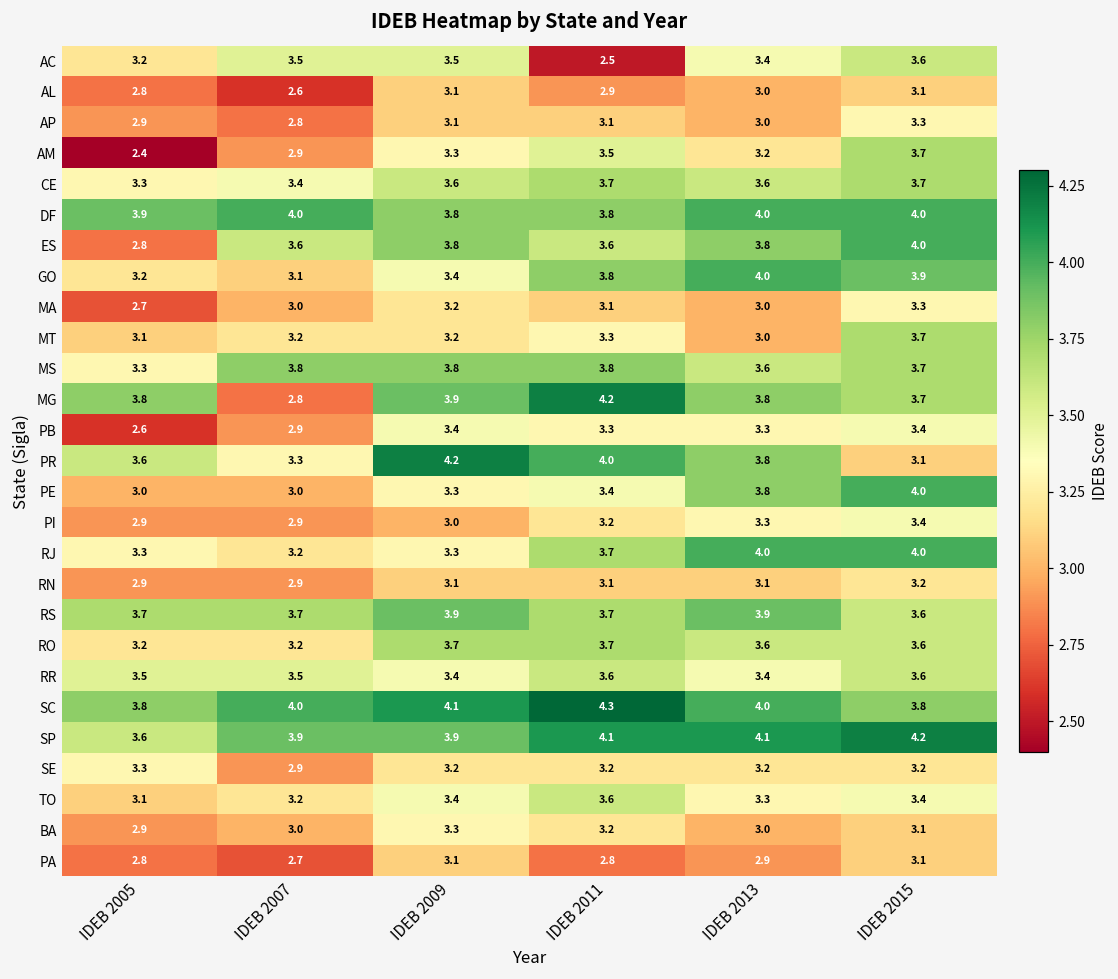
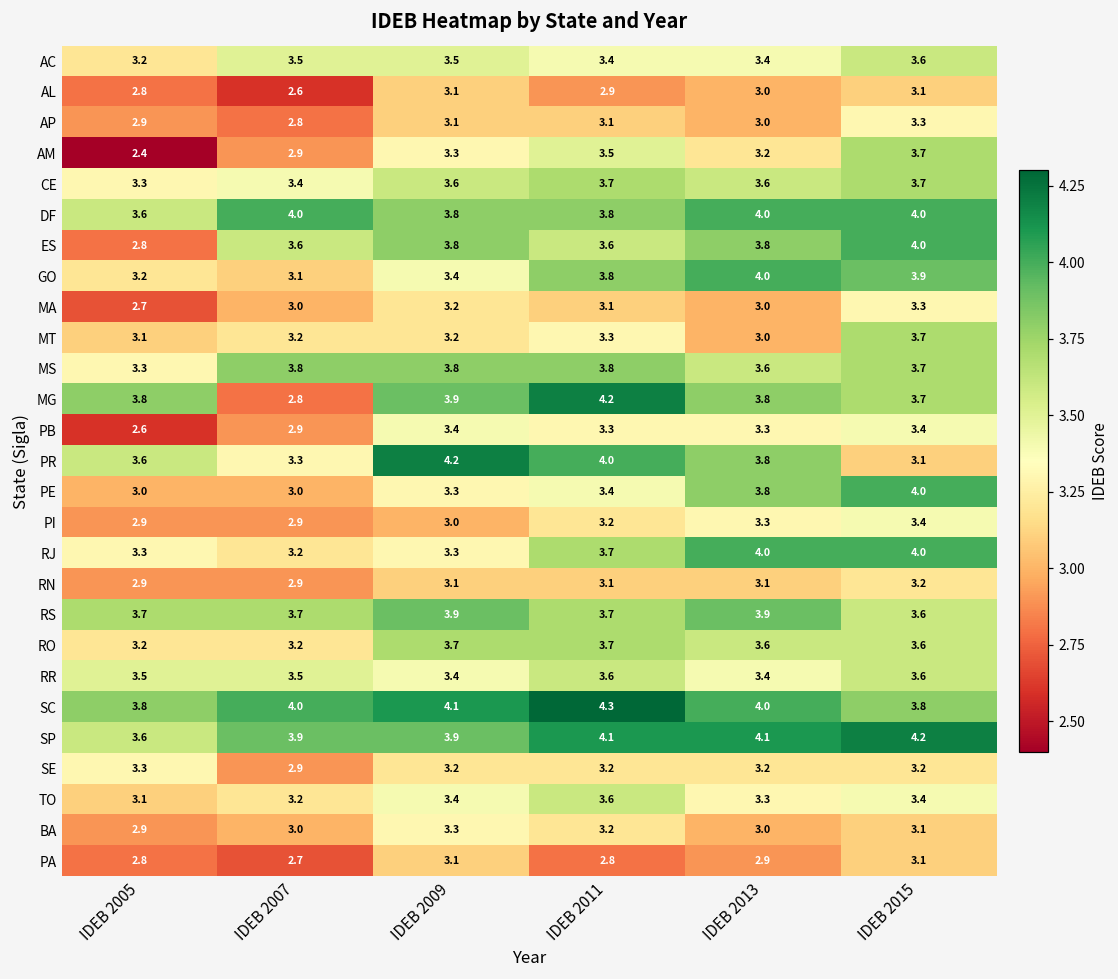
AC, IDEB 2011: 2.5 -> 3.4
DF, IDEB 2005: 3.9 -> 3.6
